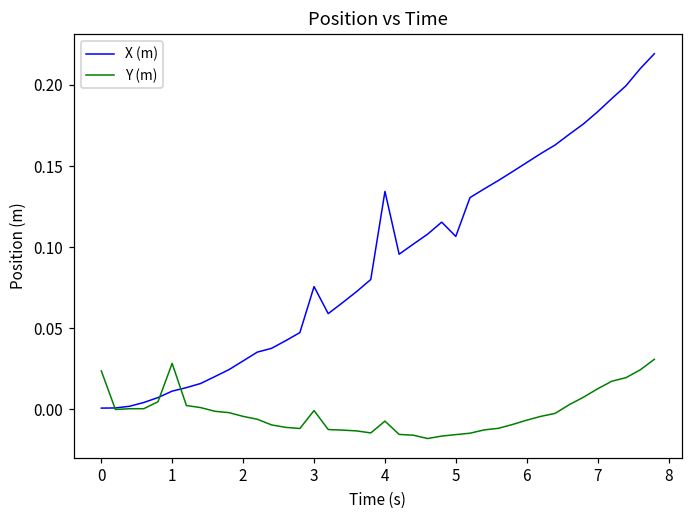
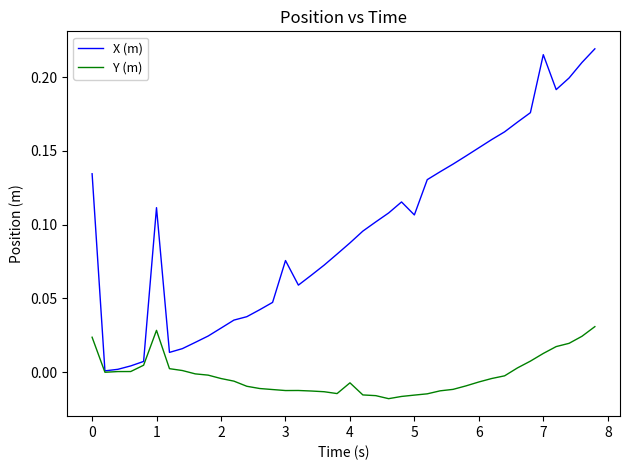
X (m), 0: 0.001 -> 0.135
X (m), 1: 0.011 -> 0.112
Y (m), 3: -0.001 -> -0.012
X (m), 4: 0.134 -> 0.088
X (m), 7: 0.183 -> 0.215
